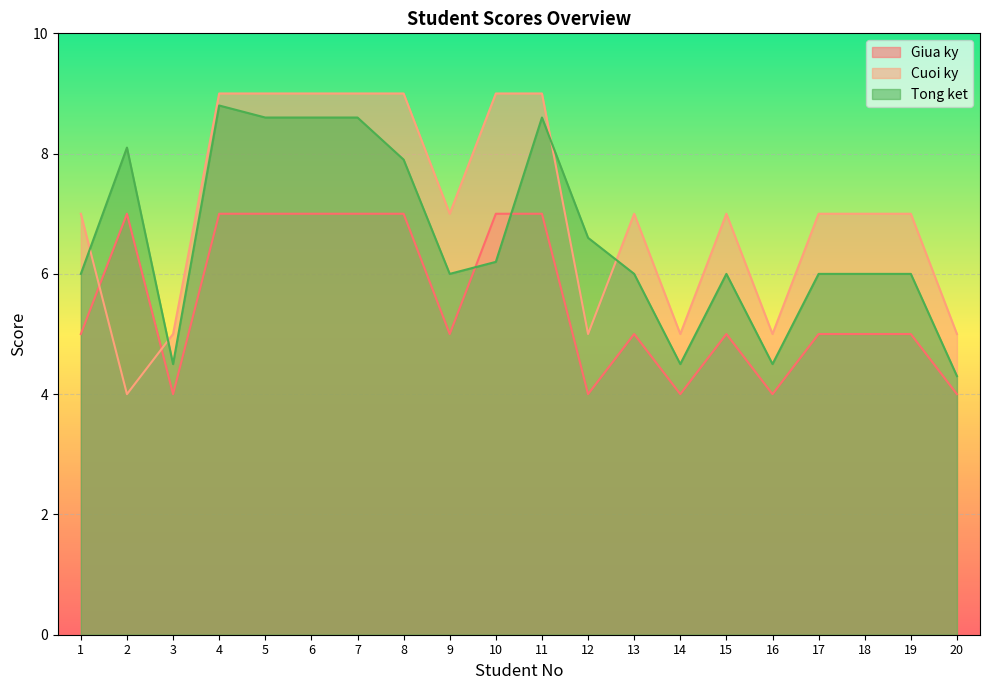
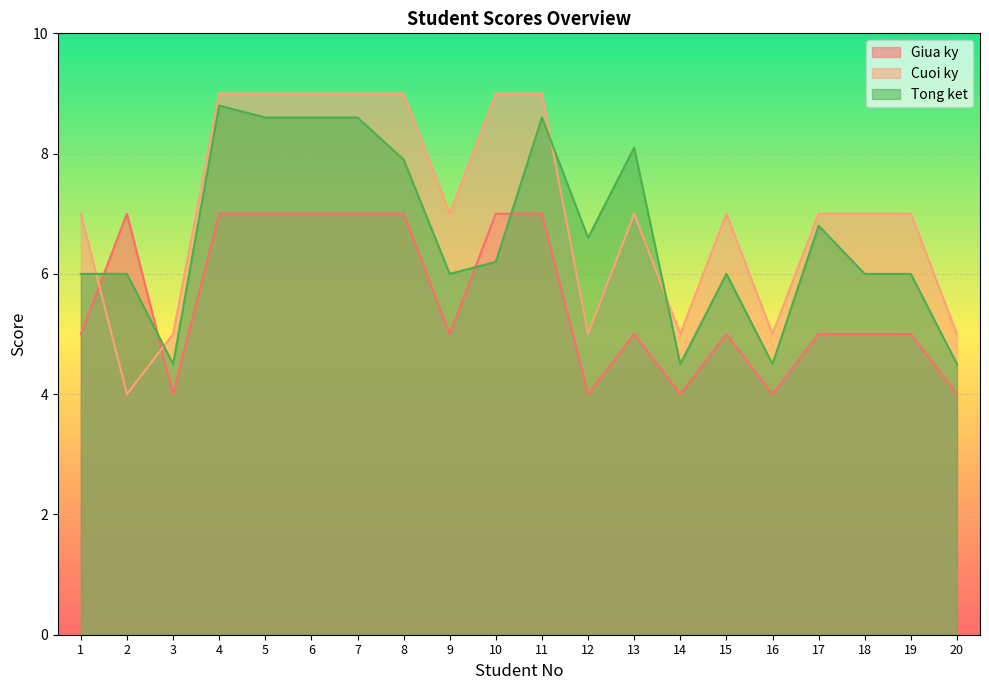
Tong ket, 2: 8.1 -> 6.0
Tong ket, 13: 6.0 -> 8.1
Tong ket, 17: 6.0 -> 6.8
Tong ket, 20: 4.3 -> 4.5
